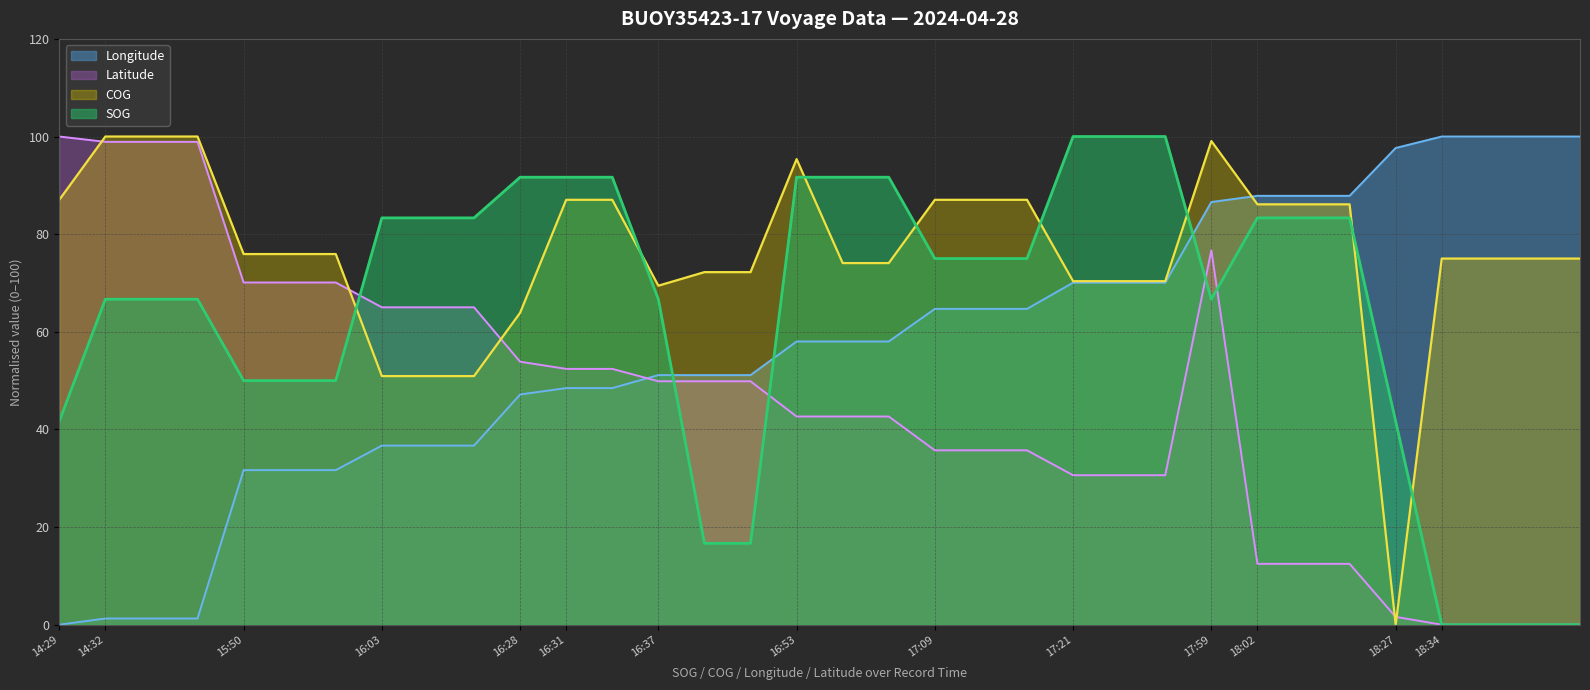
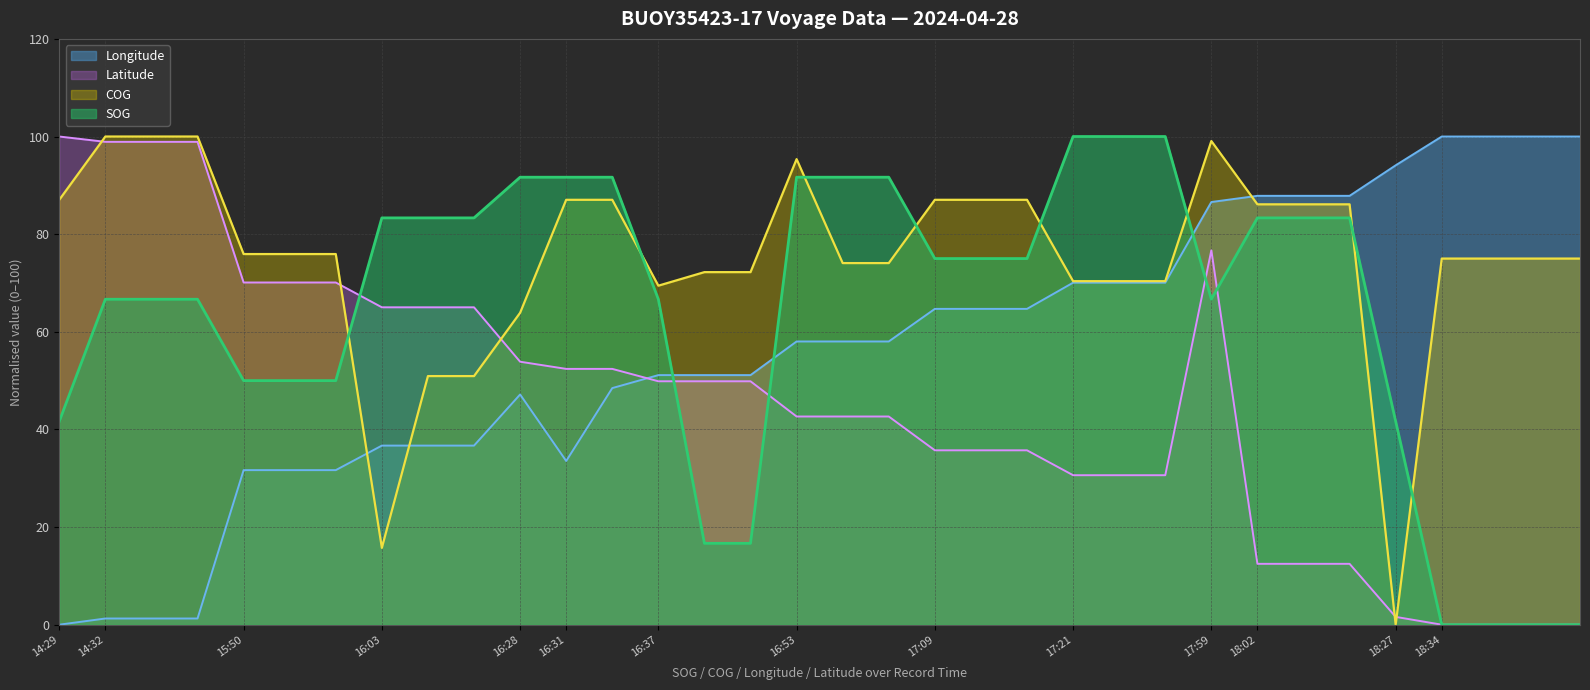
COG, 16:03: 51 -> 16
Longitude, 16:31: 48 -> 34
Longitude, 18:27: 98 -> 94
